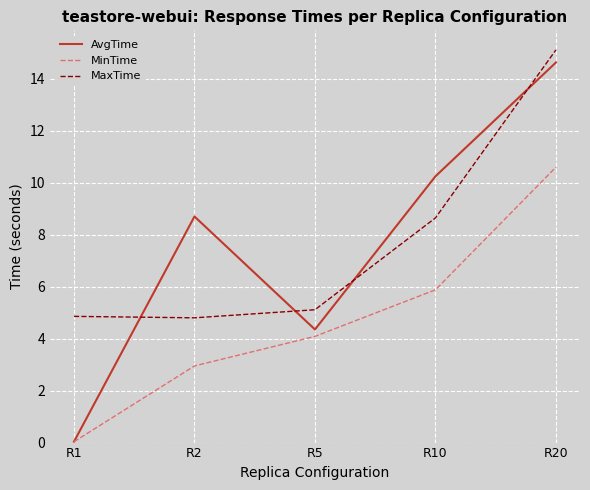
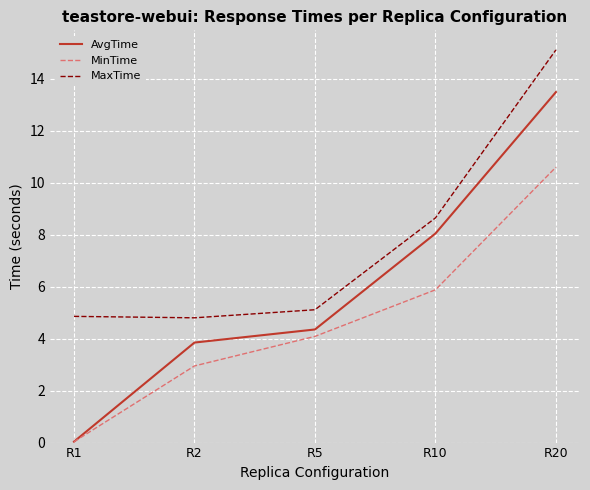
AvgTime, R2: 8.7 -> 3.8
AvgTime, R10: 10.2 -> 8.0
AvgTime, R20: 14.6 -> 13.5
